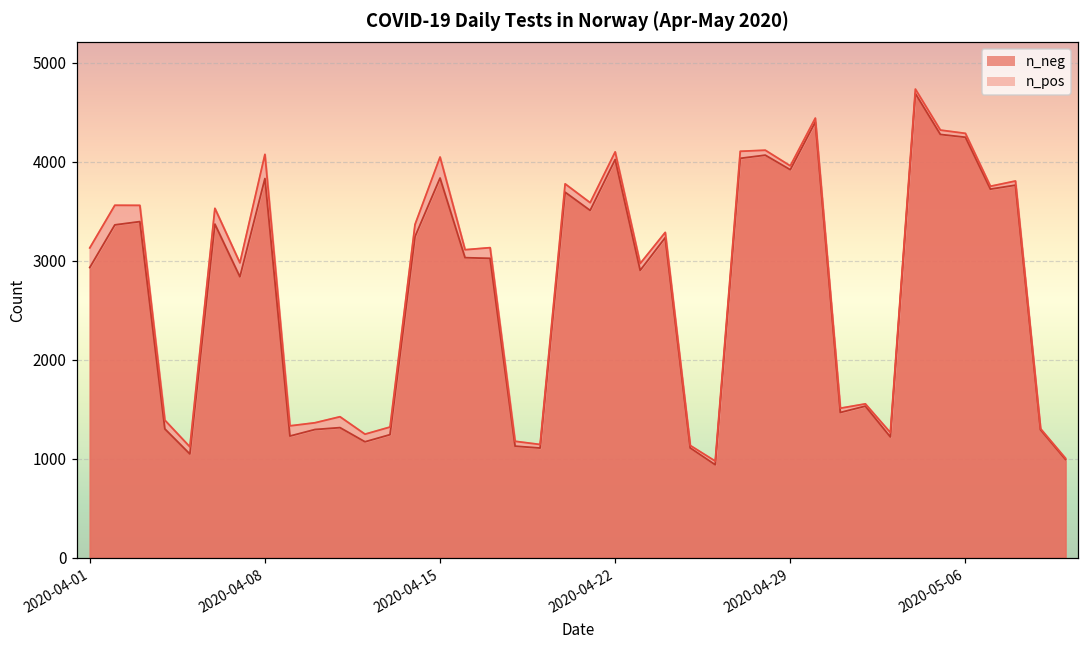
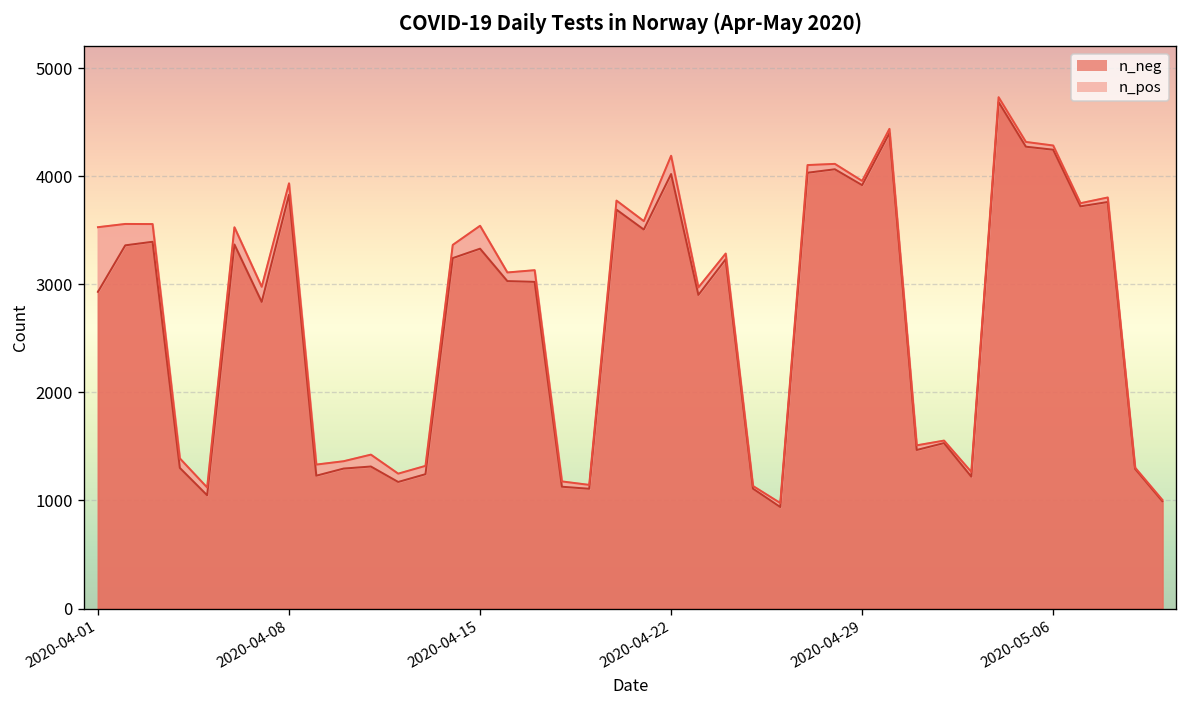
n_pos, 2020-04-01: 200 -> 600
n_pos, 2020-04-08: 200 -> 100
n_neg, 2020-04-15: 3800 -> 3300
n_pos, 2020-04-22: 100 -> 200
